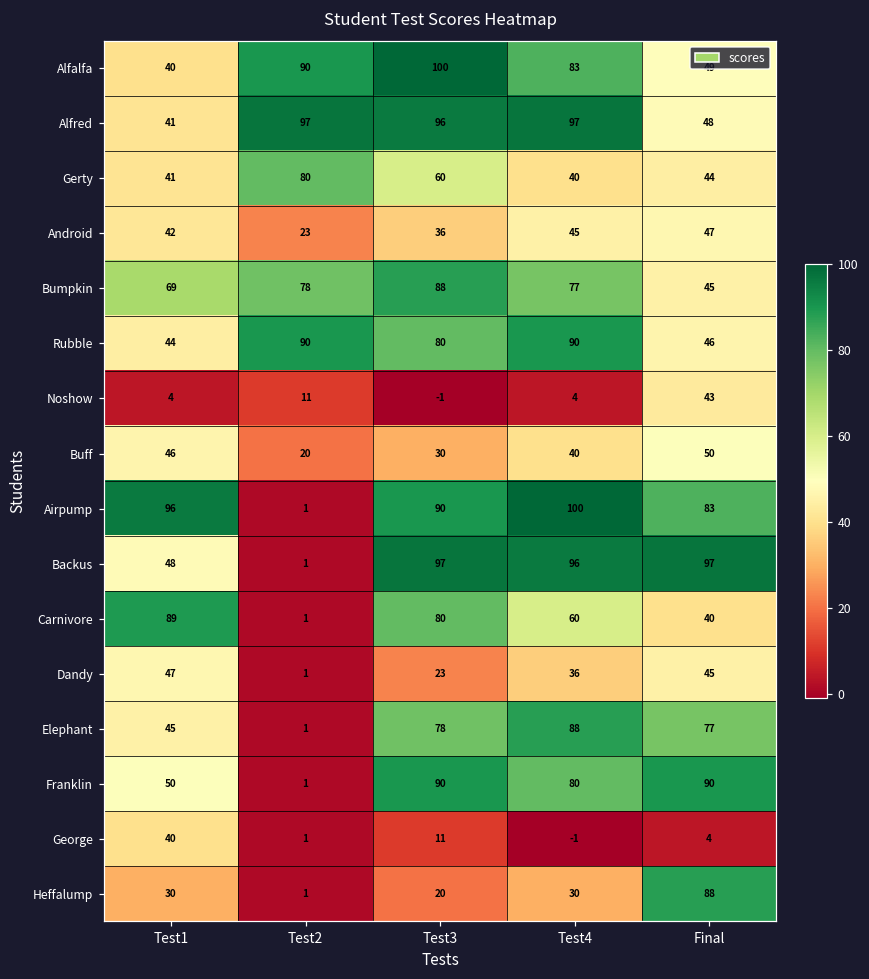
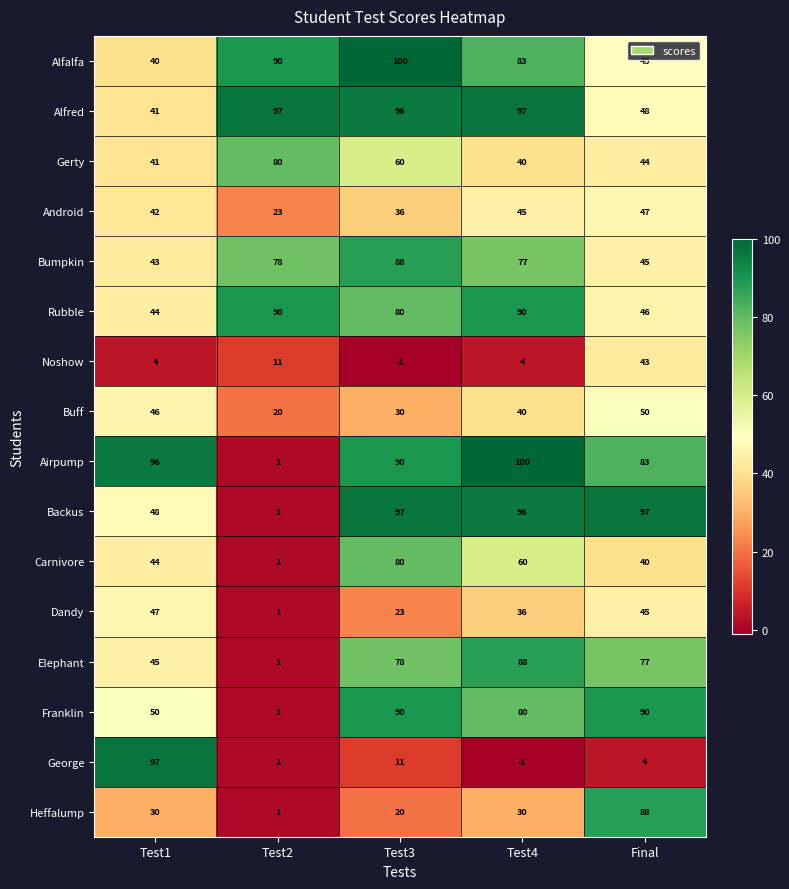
Bumpkin, Test1: 69 -> 43
Carnivore, Test1: 89 -> 44
George, Test1: 40 -> 97
